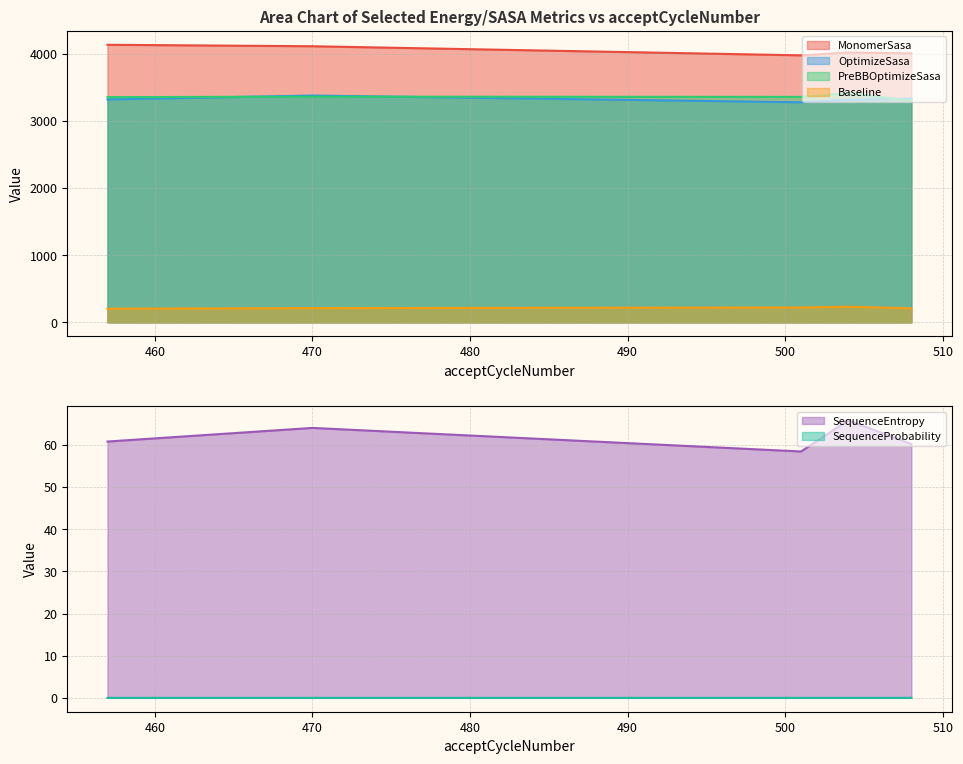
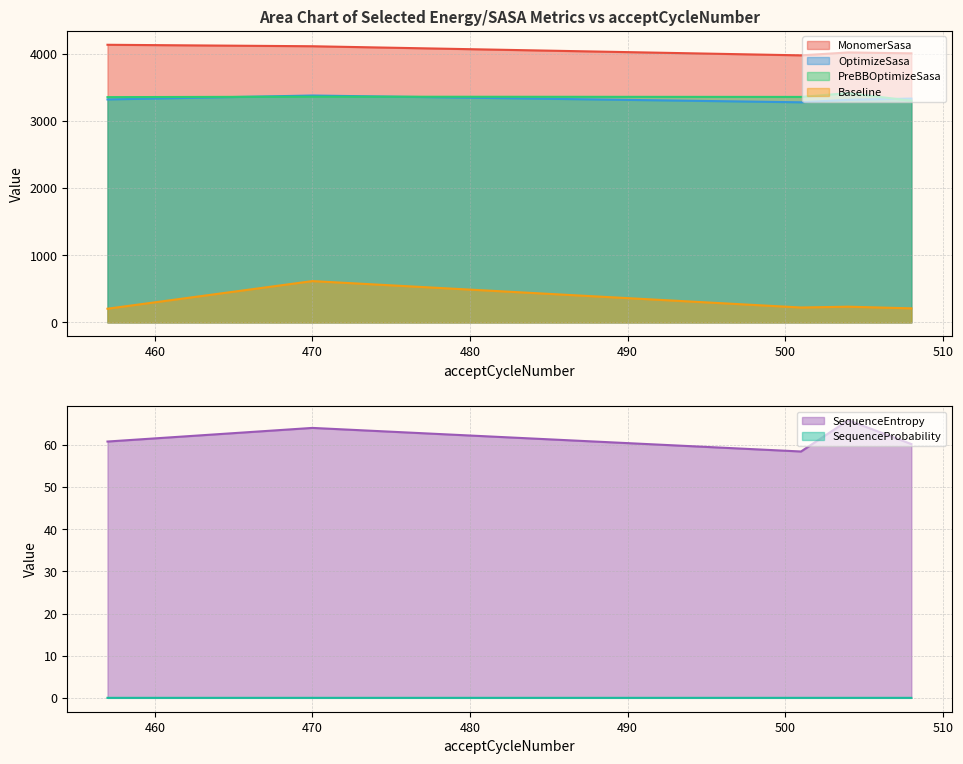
Area Chart of Selected Energy/SASA Metrics vs acceptCycleNumber, Baseline, 470: 200 -> 600
